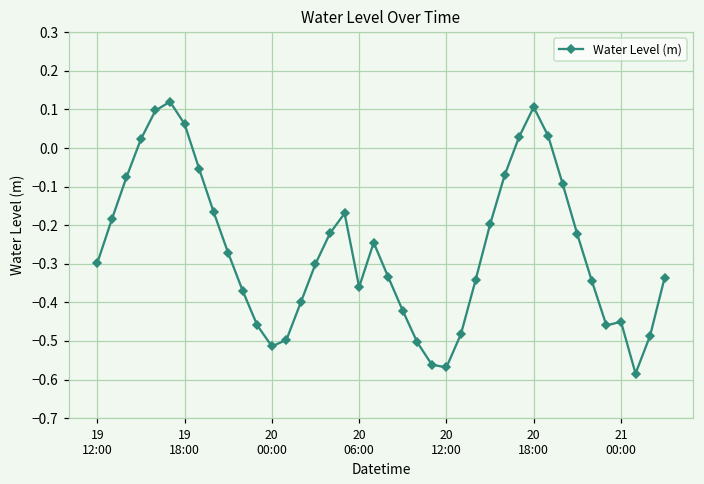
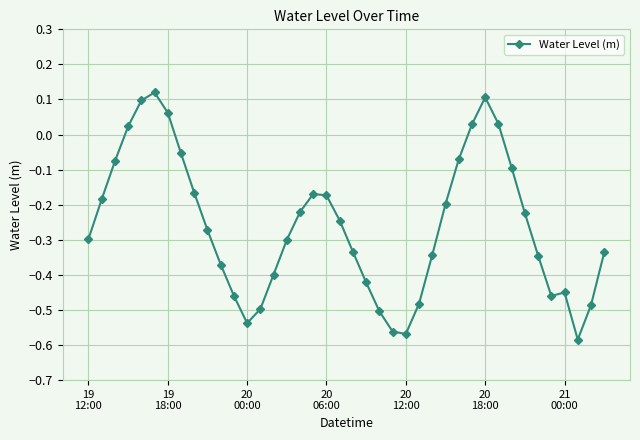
20 00:00: -0.51 -> -0.54
20 06:00: -0.36 -> -0.17
